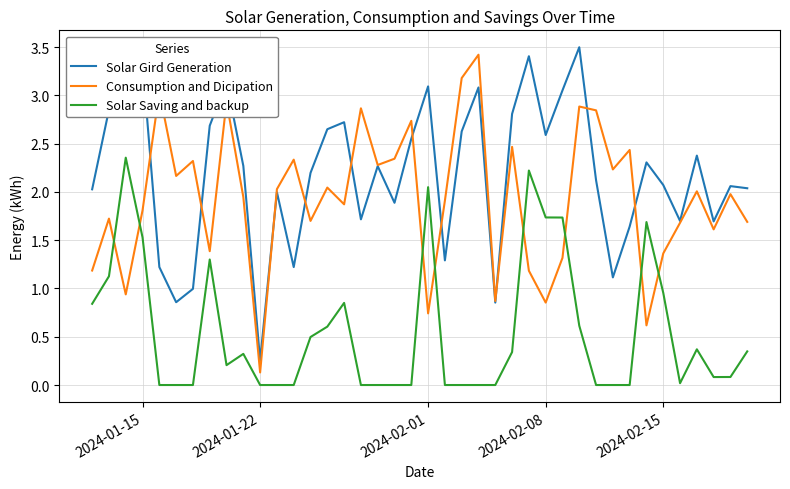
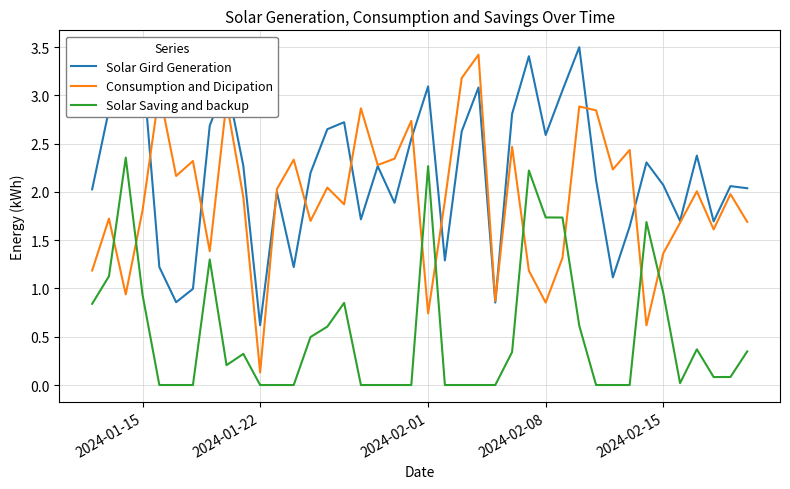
Solar Saving and backup, 2024-01-15: 1.5 -> 0.9
Solar Gird Generation, 2024-01-22: 0.3 -> 0.6
Solar Saving and backup, 2024-02-01: 2.0 -> 2.3
